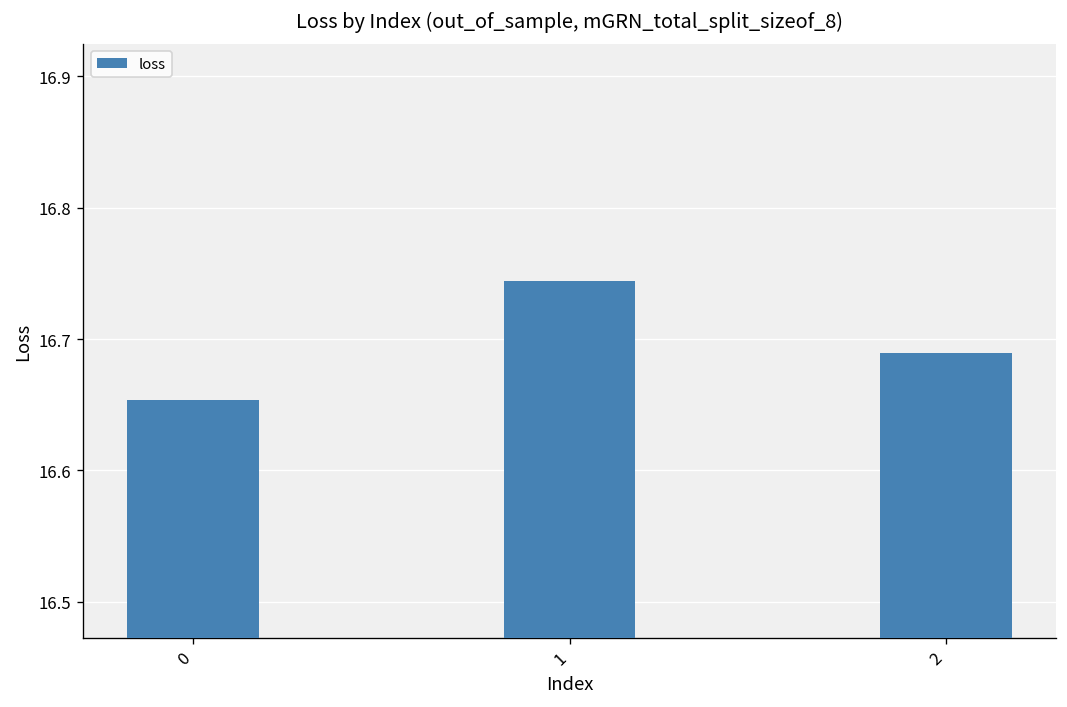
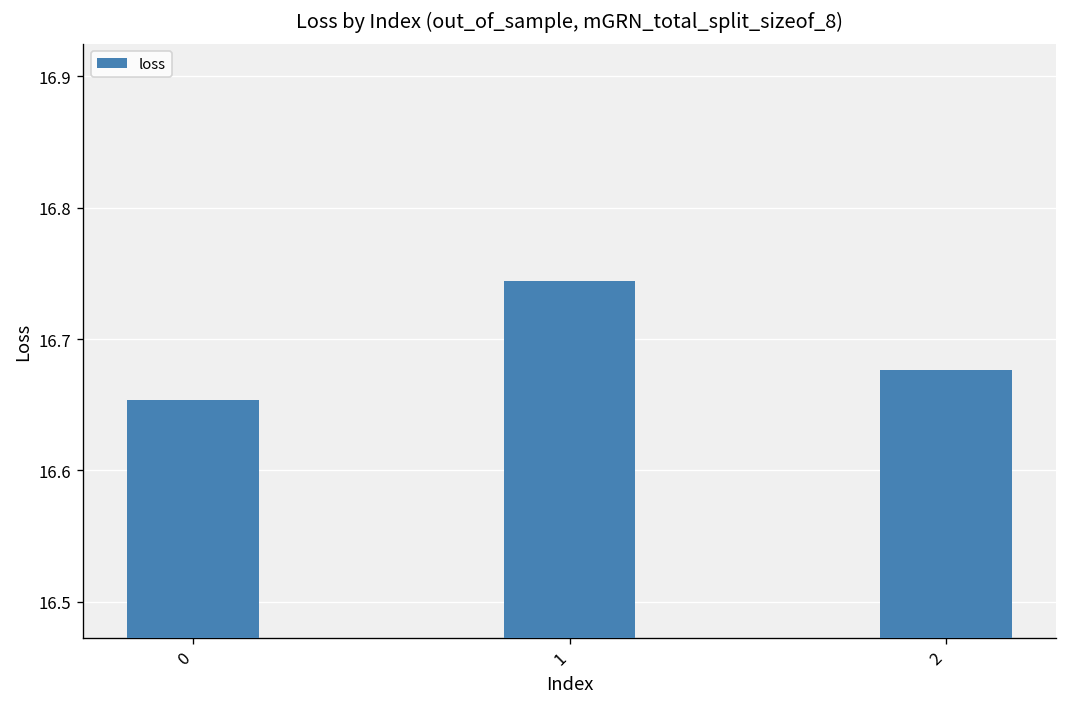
2: 16.689 -> 16.676
